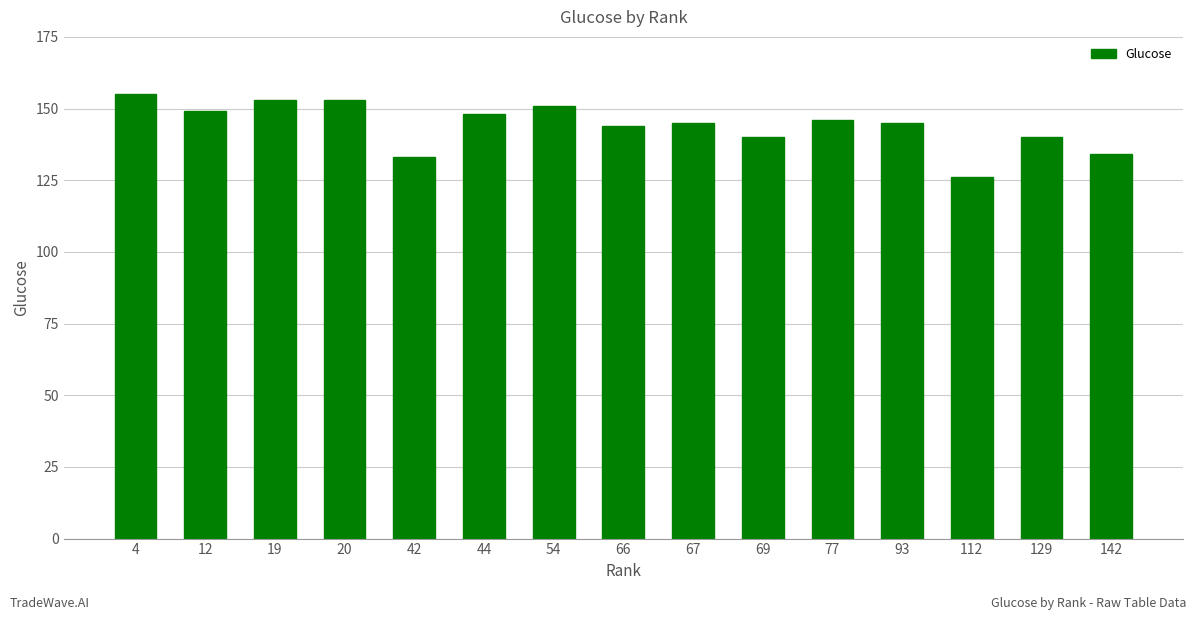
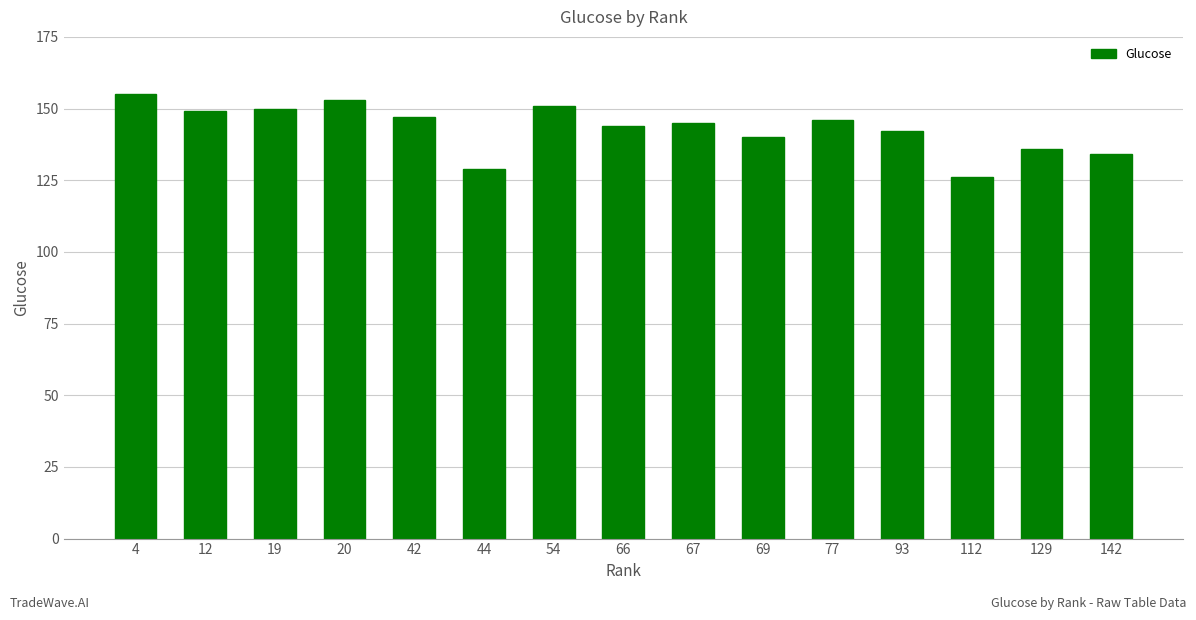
19: 153 -> 150
42: 133 -> 147
44: 148 -> 129
93: 145 -> 142
129: 140 -> 136
